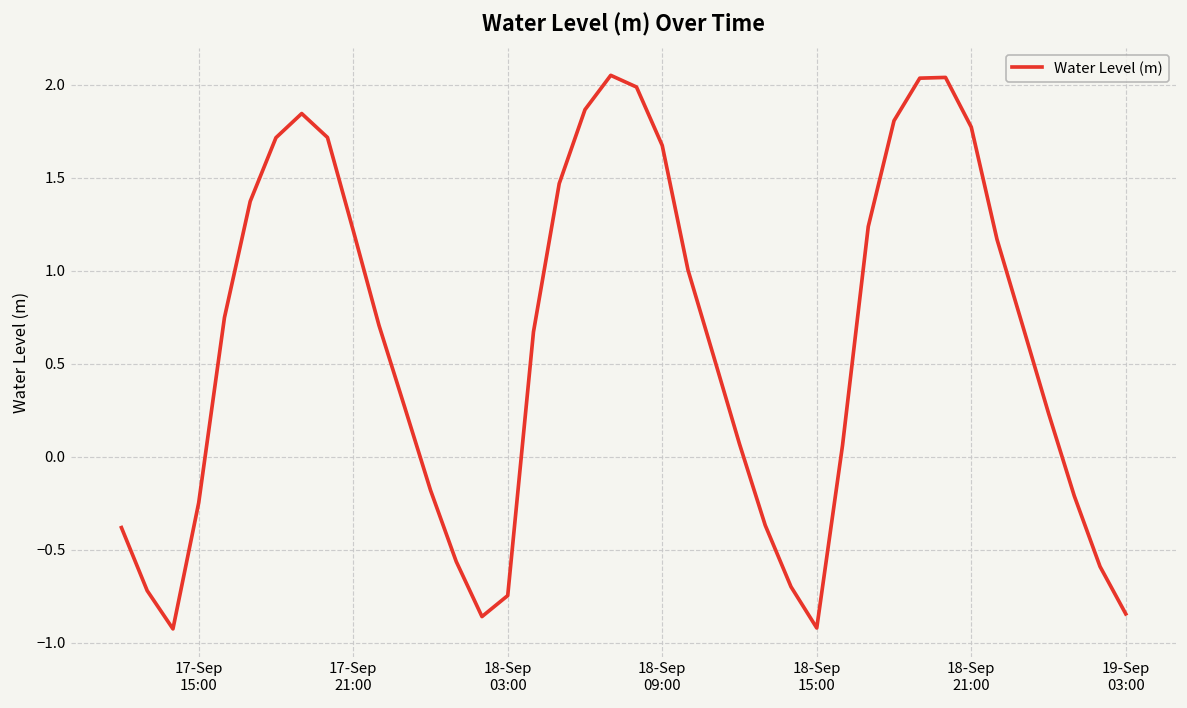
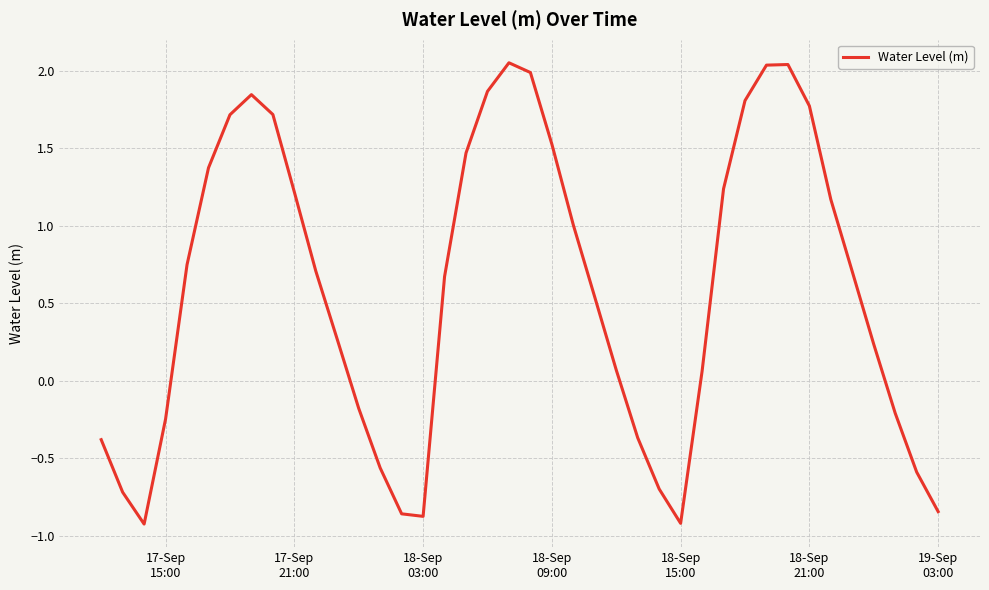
18-Sep 03:00: -0.75 -> -0.87
18-Sep 09:00: 1.67 -> 1.53
